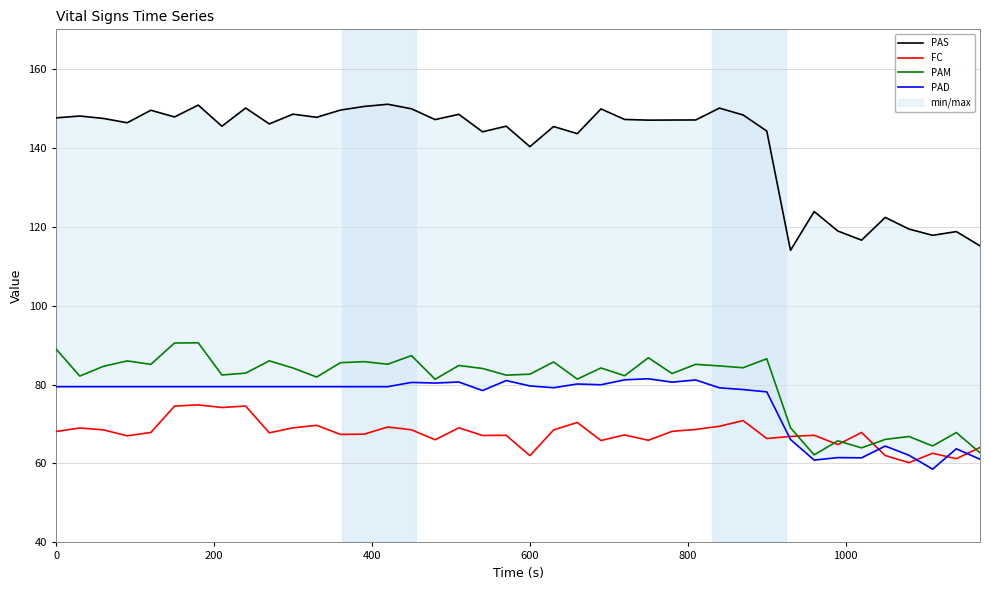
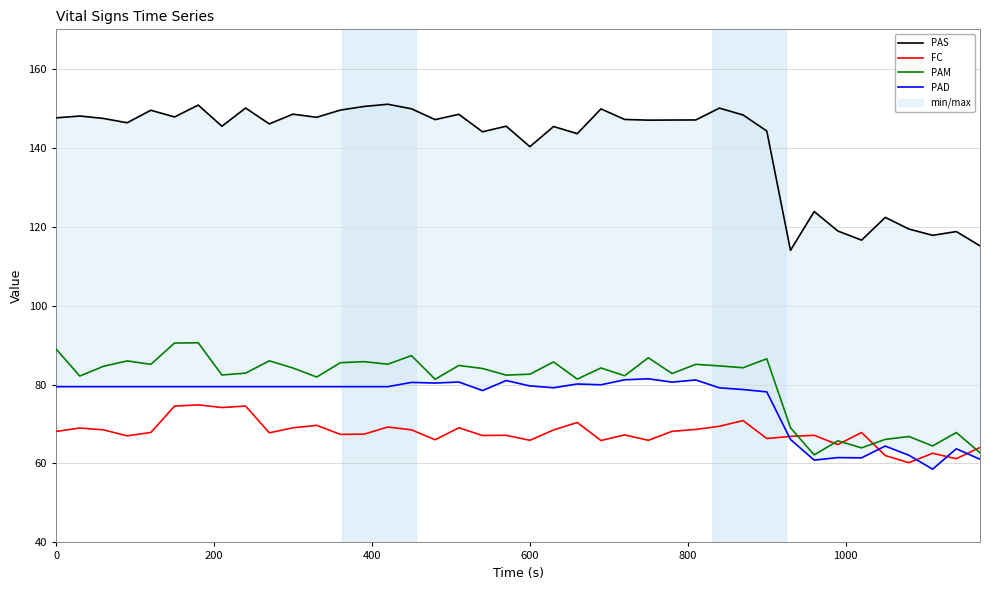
FC, 600: 62 -> 66
